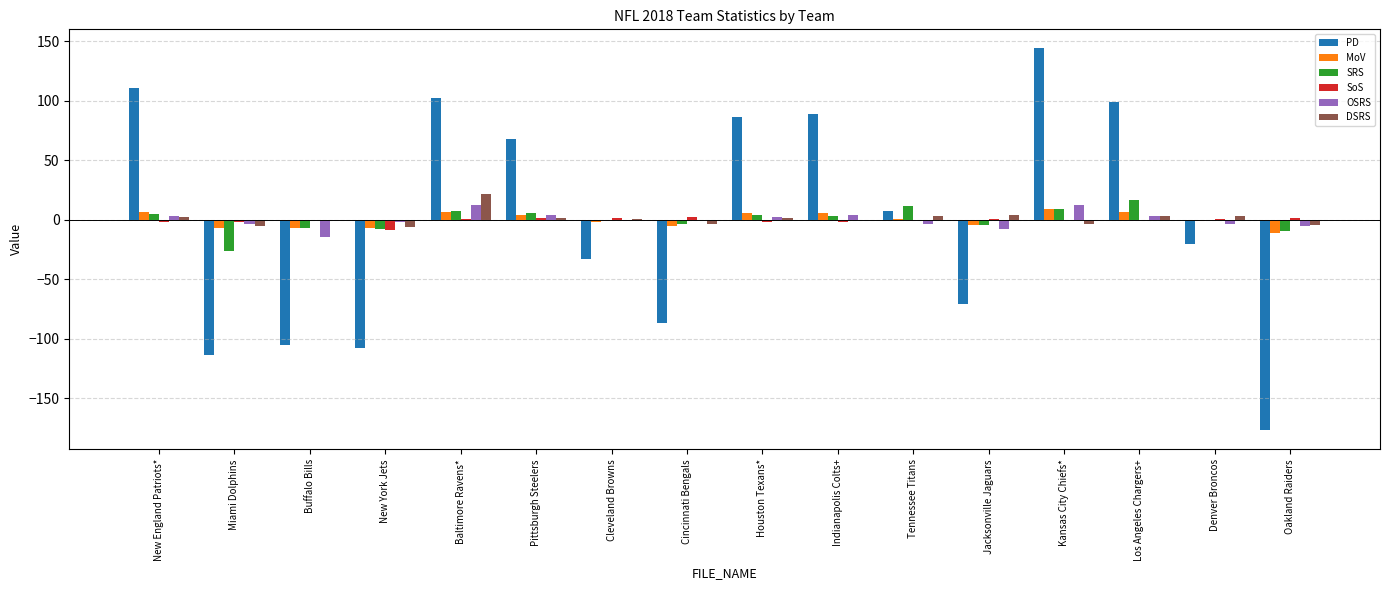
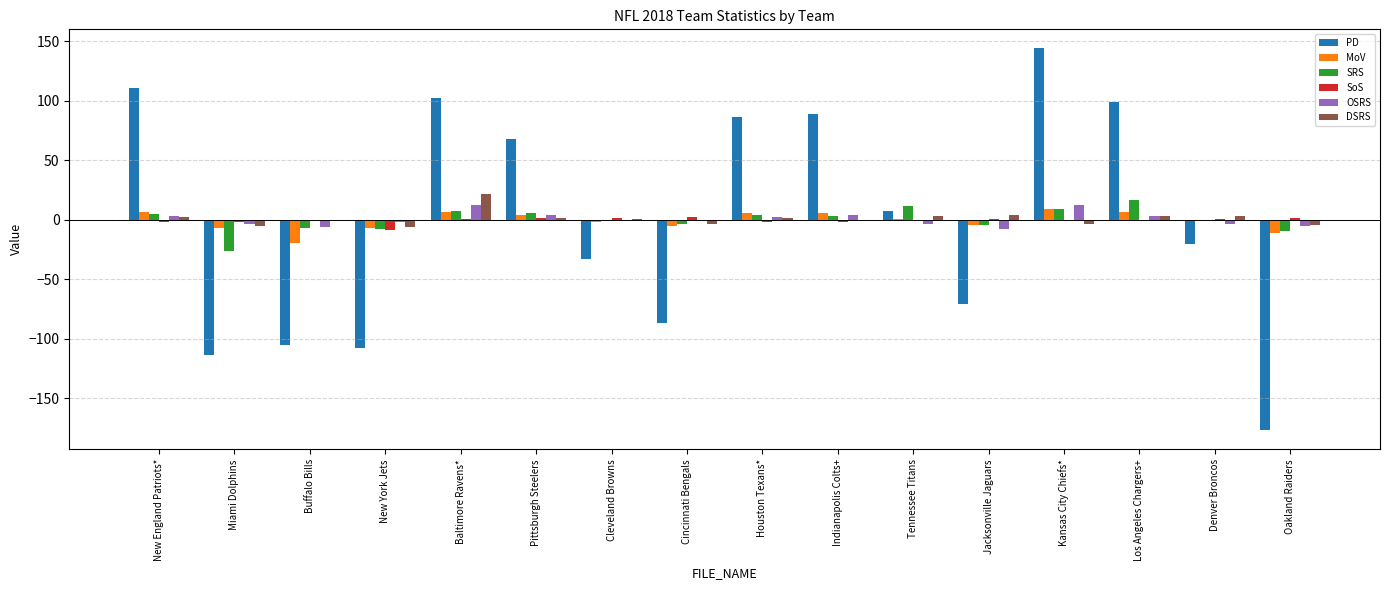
MoV, Buffalo Bills: -7 -> -19
OSRS, Buffalo Bills: -14 -> -6
